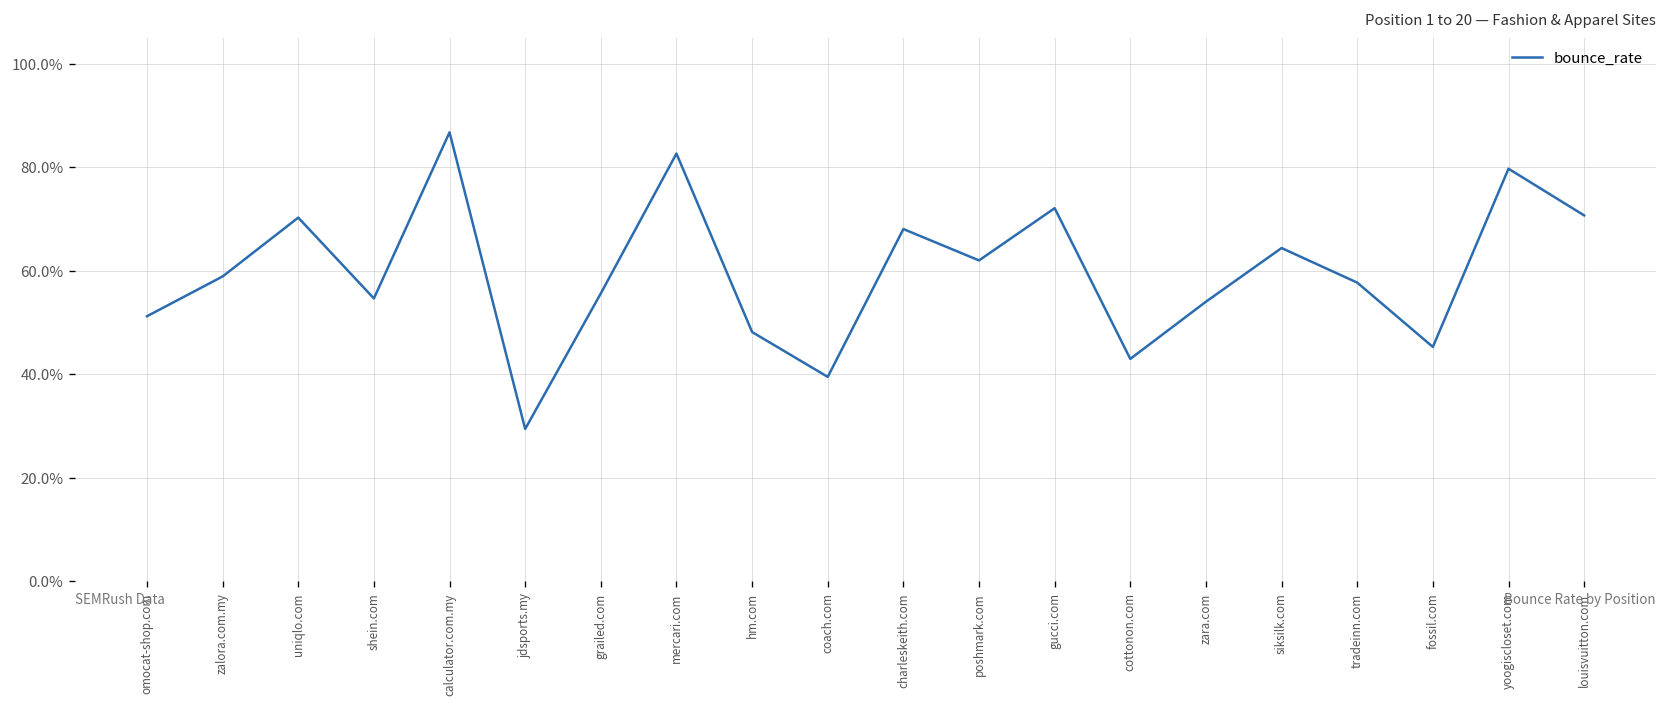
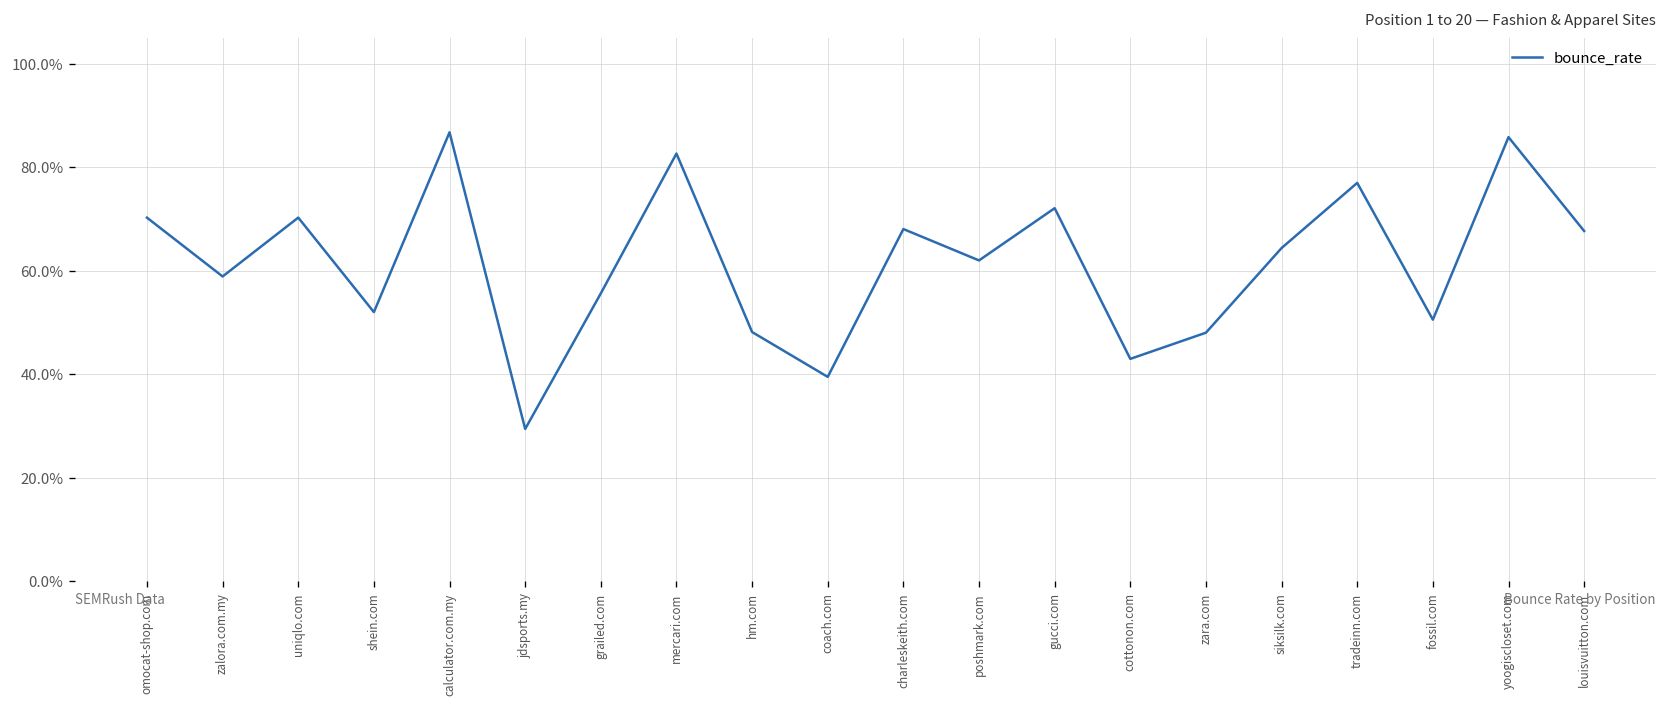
omocat-shop.com: 51% -> 70%
shein.com: 55% -> 52%
zara.com: 54% -> 48%
tradeinn.com: 58% -> 77%
fossil.com: 45% -> 51%
yoogiscloset.com: 80% -> 86%
louisvuitton.com: 71% -> 68%
